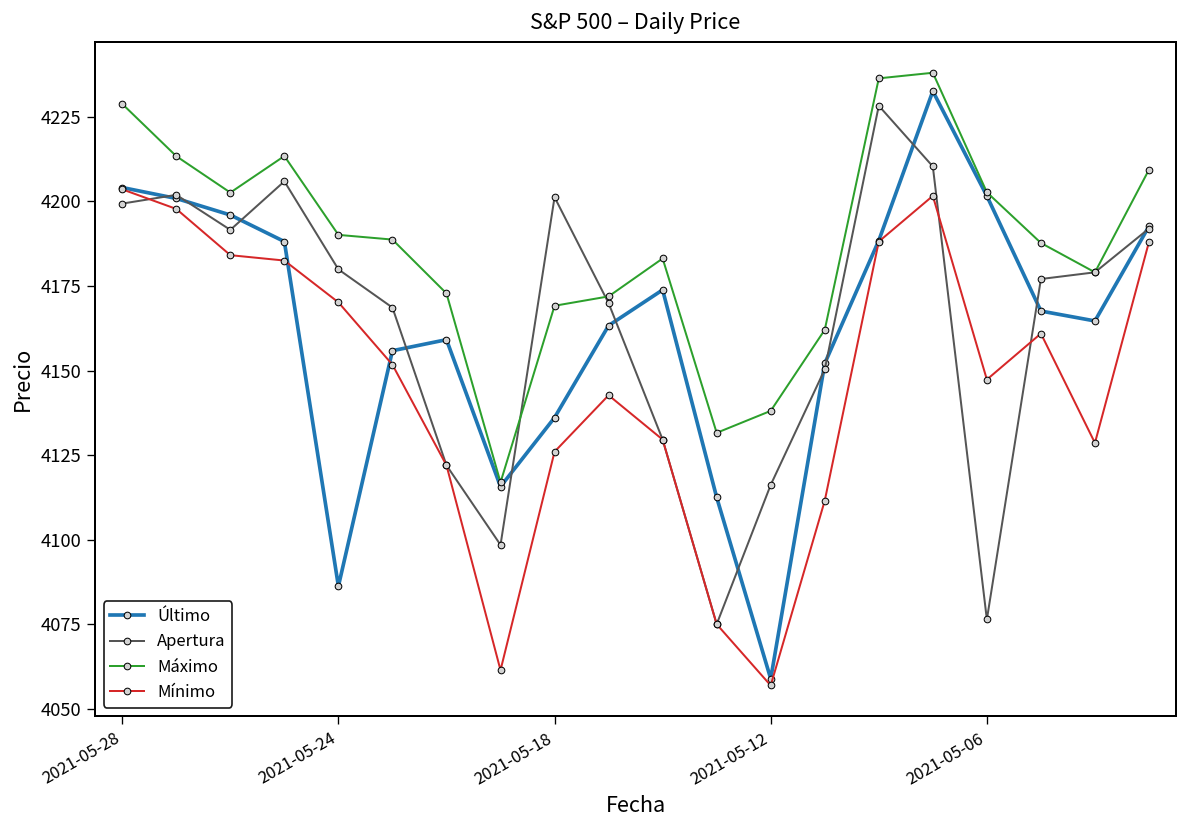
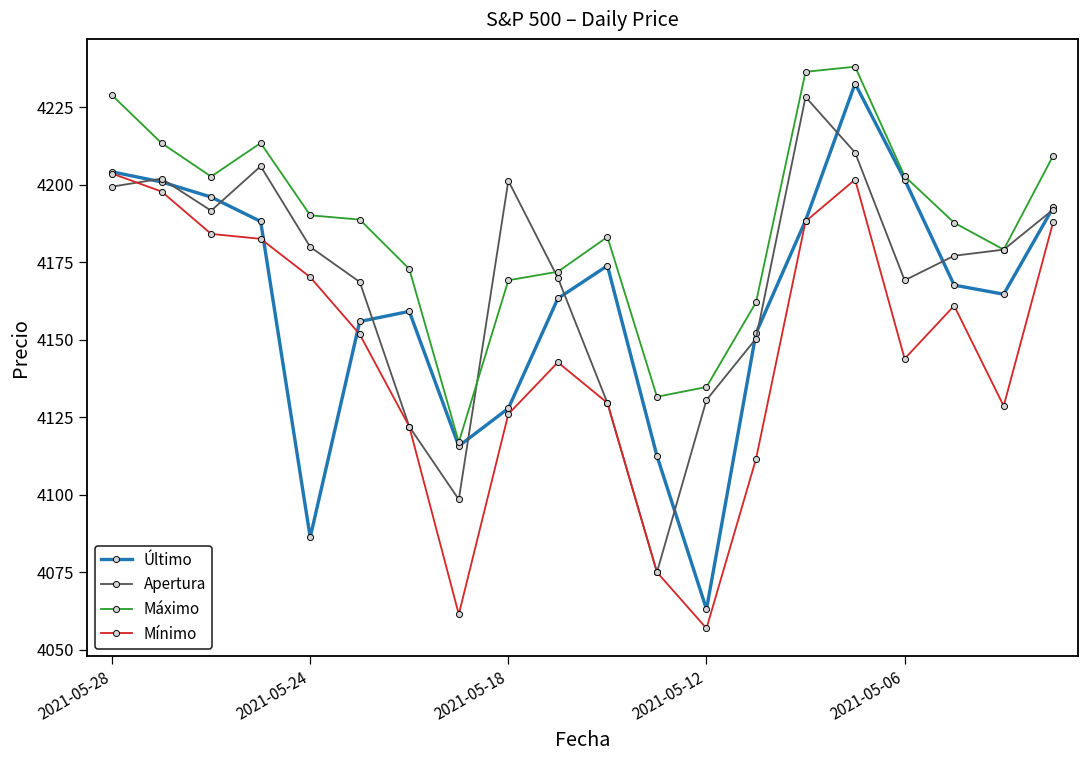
Último, 2021-05-18: 4136 -> 4128
Último, 2021-05-12: 4059 -> 4063
Apertura, 2021-05-12: 4116 -> 4131
Máximo, 2021-05-12: 4138 -> 4135
Apertura, 2021-05-06: 4076 -> 4169
Mínimo, 2021-05-06: 4147 -> 4144
